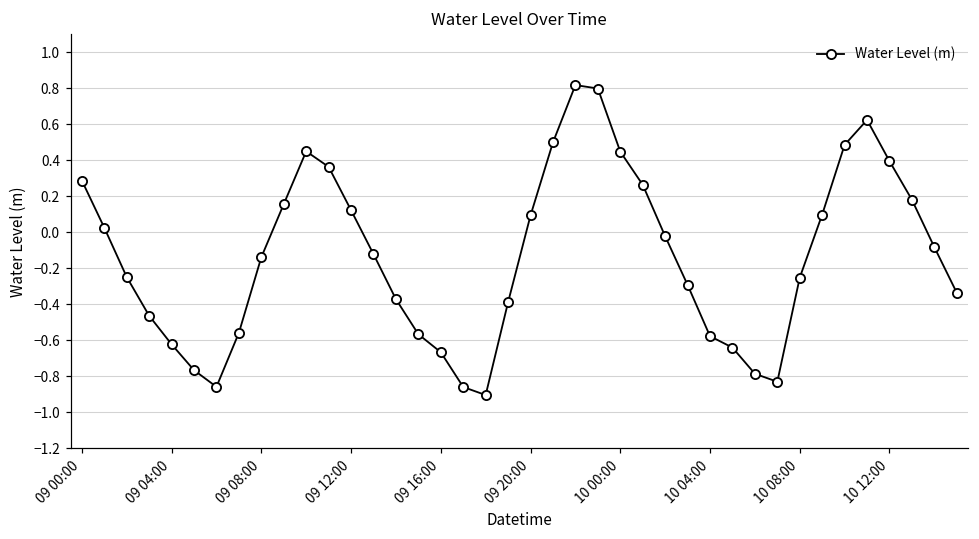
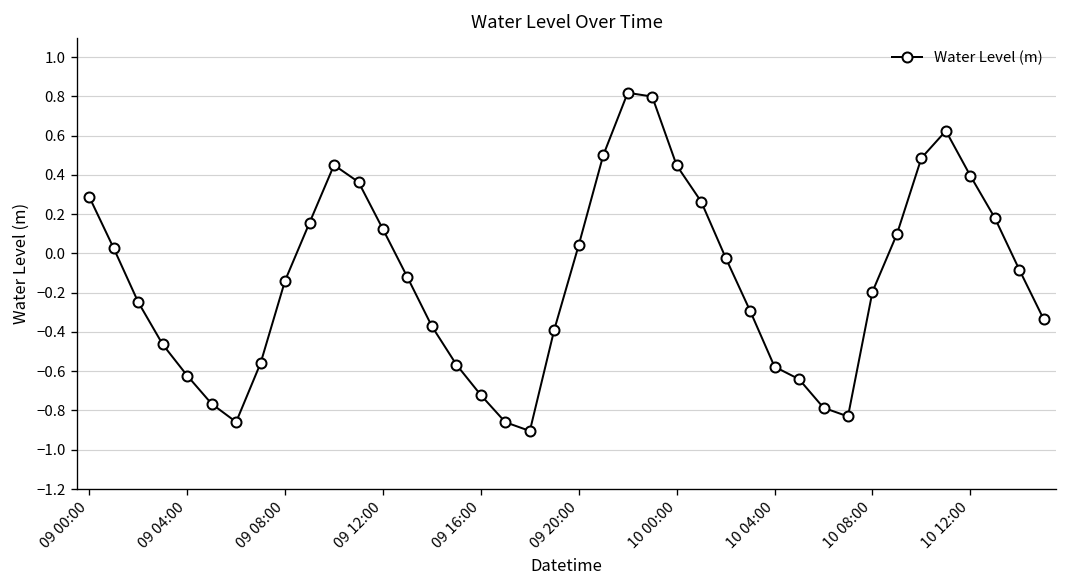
09 16:00: -0.67 -> -0.72
09 20:00: 0.09 -> 0.04
10 08:00: -0.25 -> -0.20
